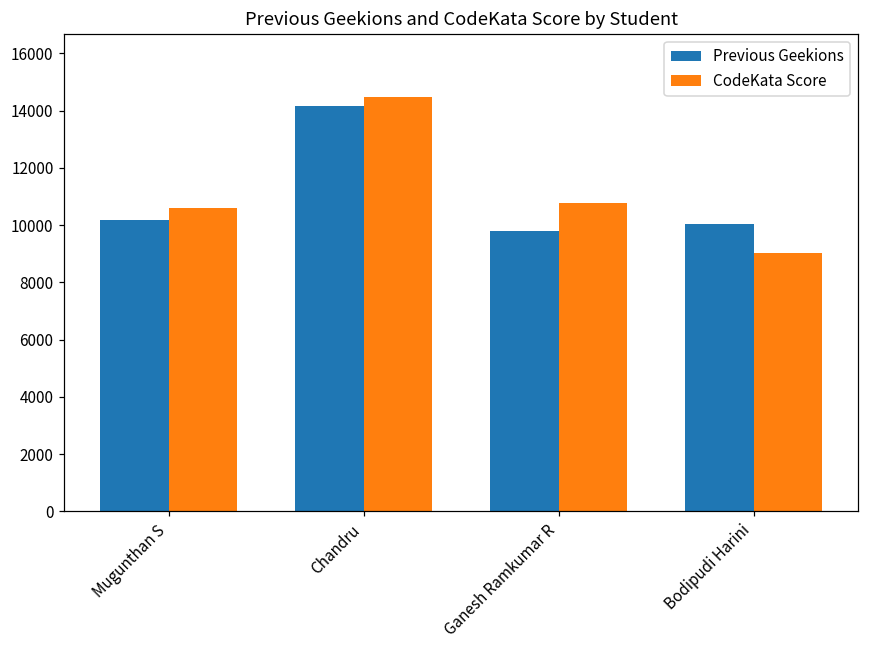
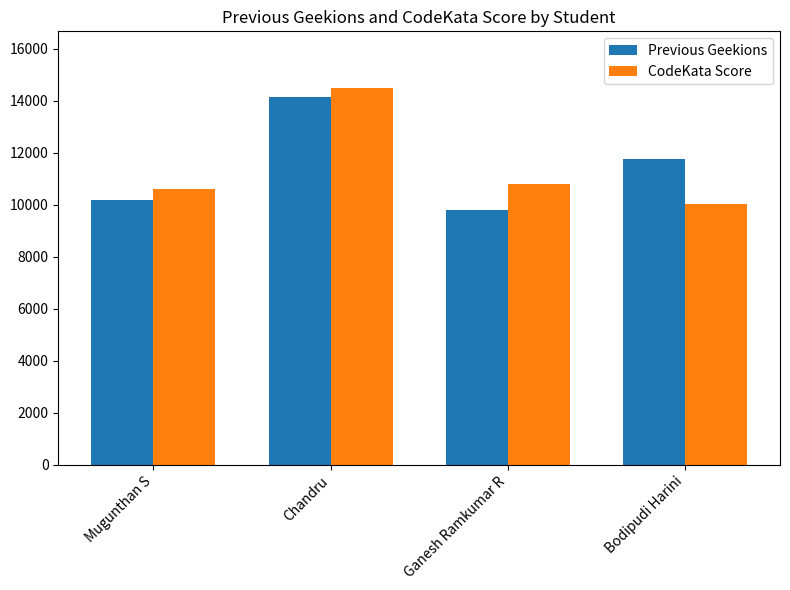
Previous Geekions, Bodipudi Harini: 10000 -> 11800
CodeKata Score, Bodipudi Harini: 9000 -> 10000
